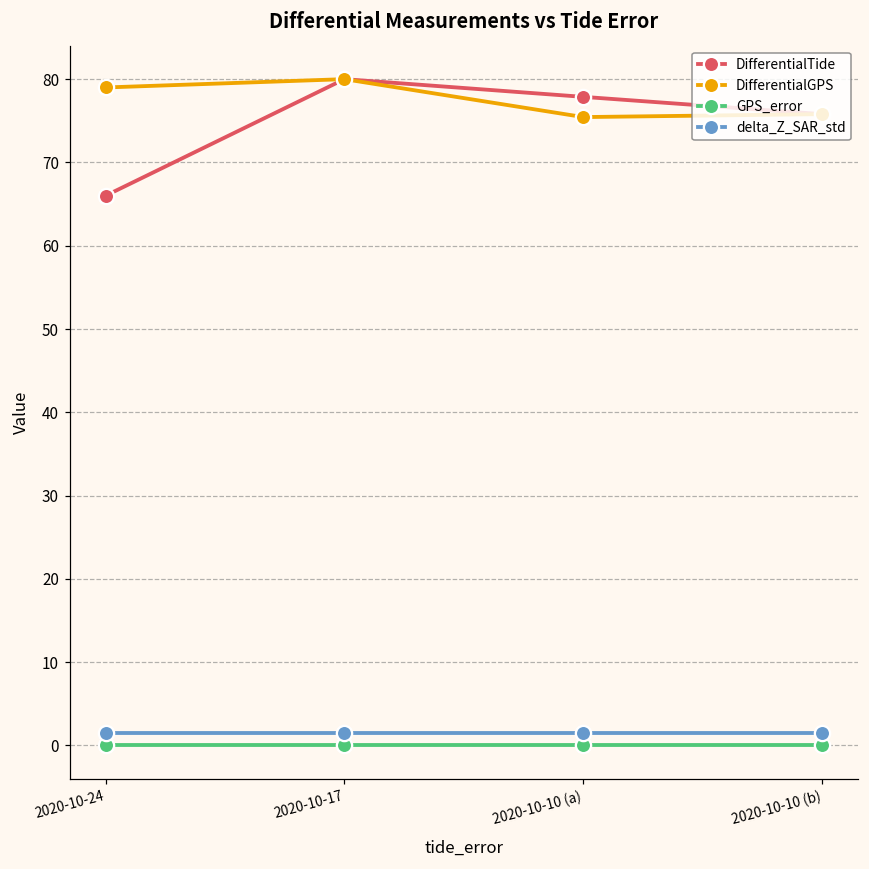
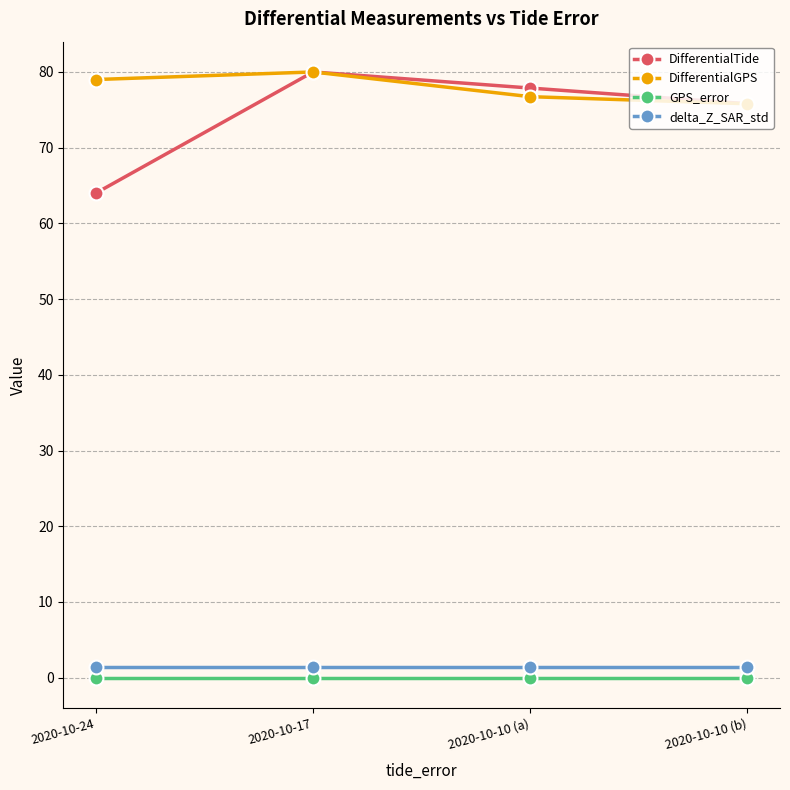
DifferentialTide, 2020-10-24: 66 -> 64
DifferentialGPS, 2020-10-10 (a): 75 -> 77
